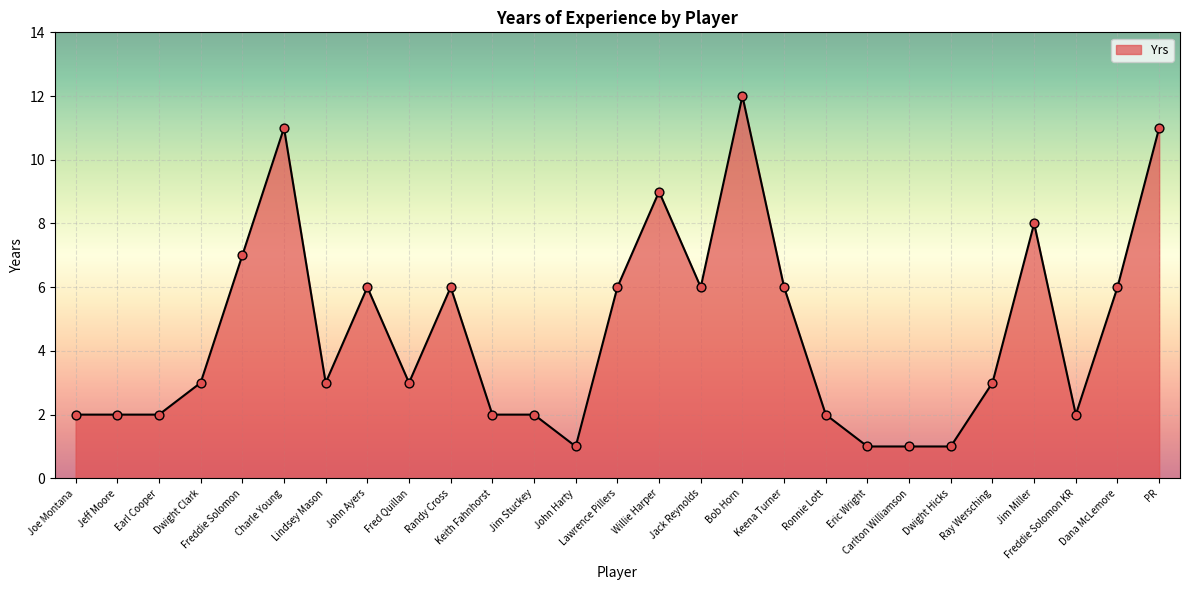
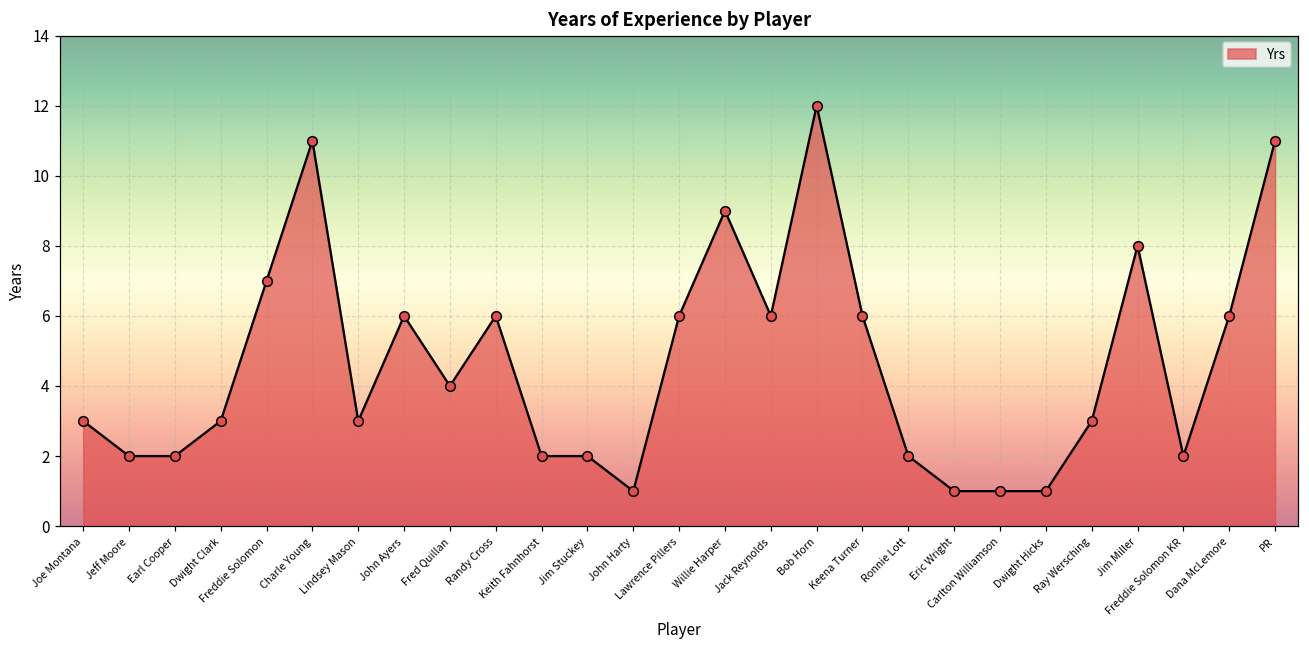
Joe Montana: 2 -> 3
Fred Quillan: 3 -> 4
